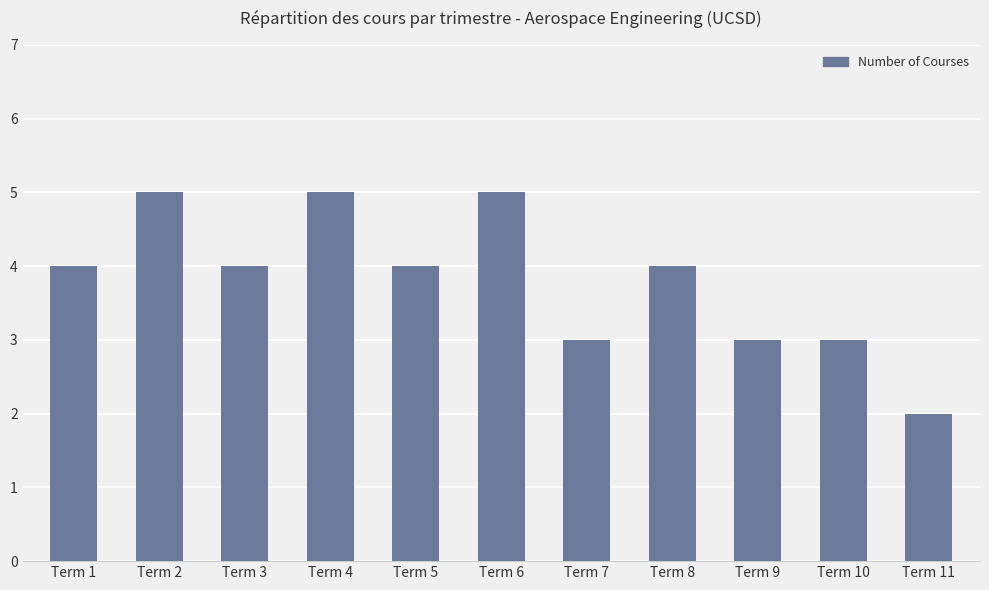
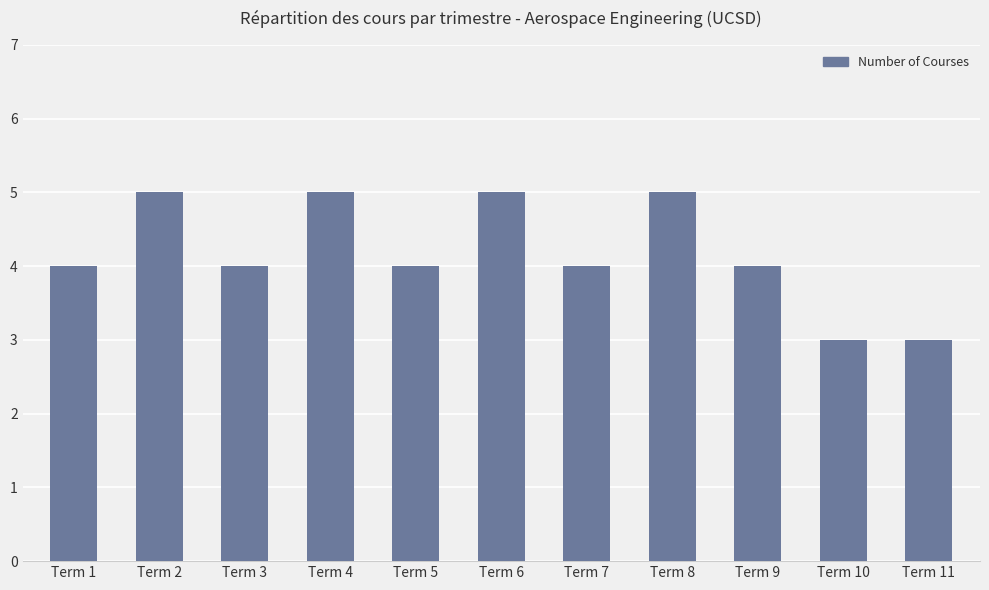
Term 7: 3 -> 4
Term 8: 4 -> 5
Term 9: 3 -> 4
Term 11: 2 -> 3
